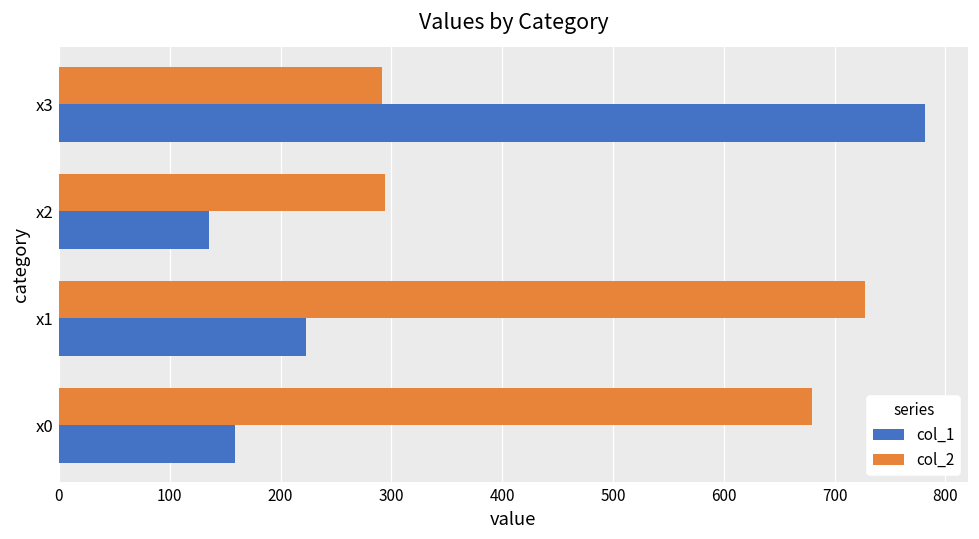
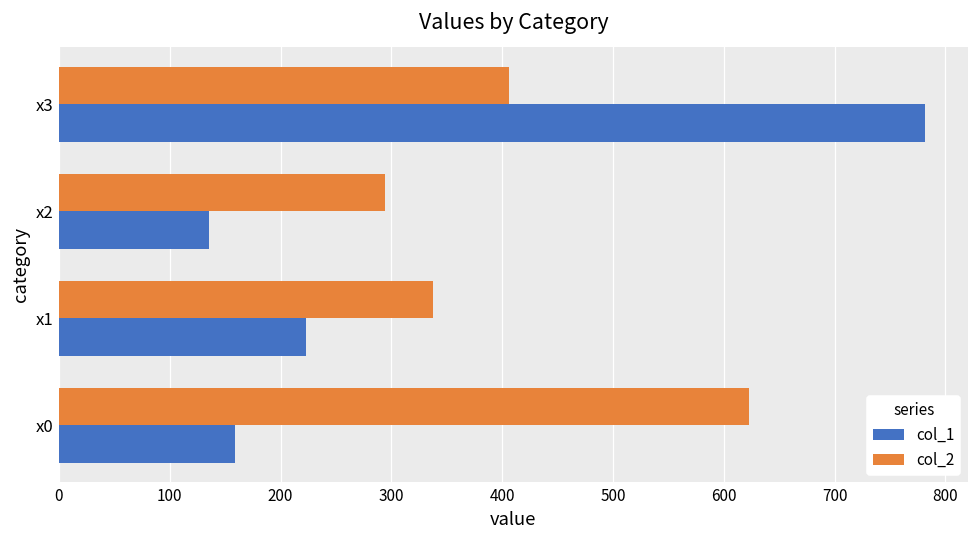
col_2, x3: 291 -> 406
col_2, x1: 727 -> 338
col_2, x0: 680 -> 623
